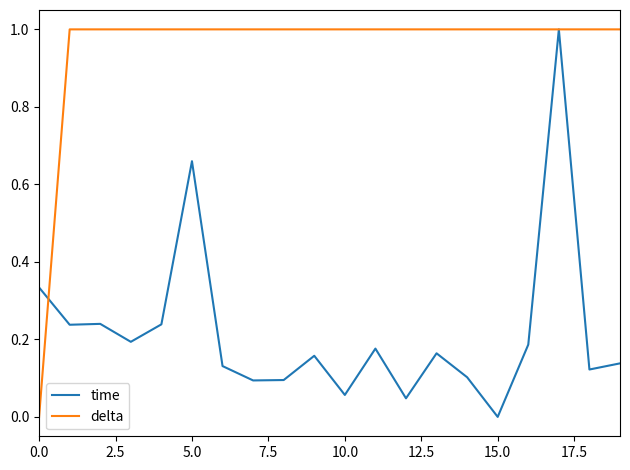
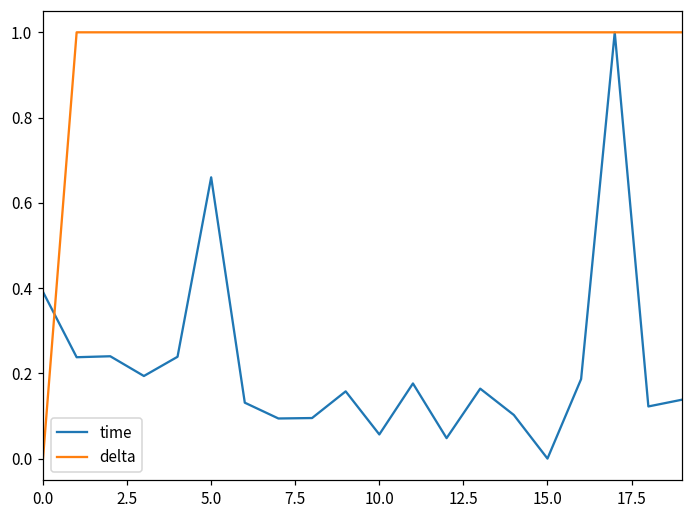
time, 0.0: 0.33 -> 0.39
